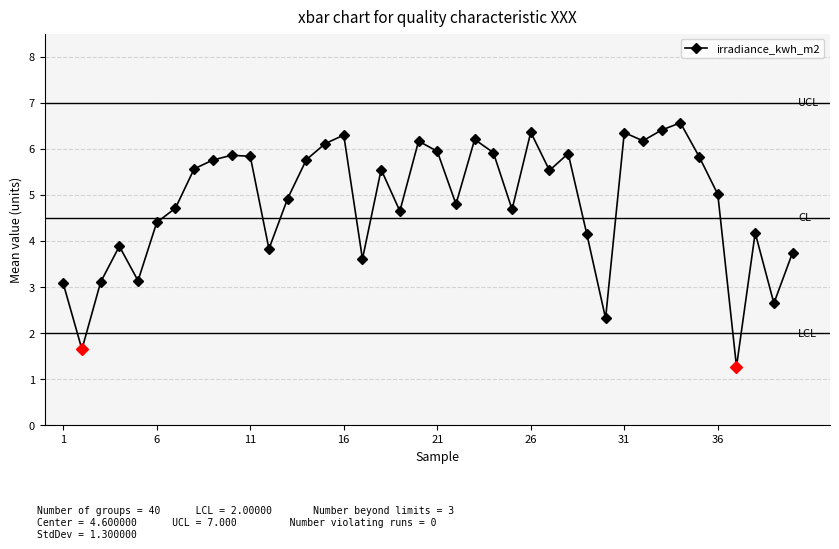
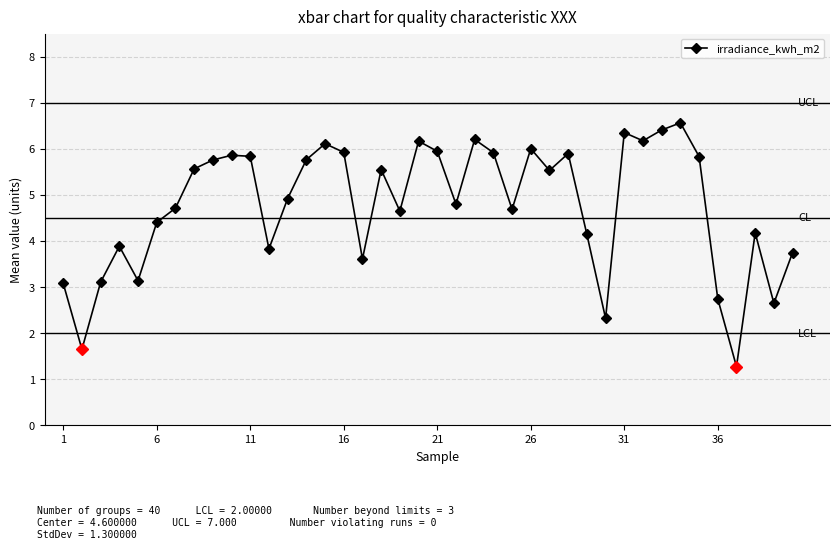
irradiance_kwh_m2, 16: 6.3 -> 5.9
irradiance_kwh_m2, 26: 6.4 -> 6.0
irradiance_kwh_m2, 36: 5.0 -> 2.7
